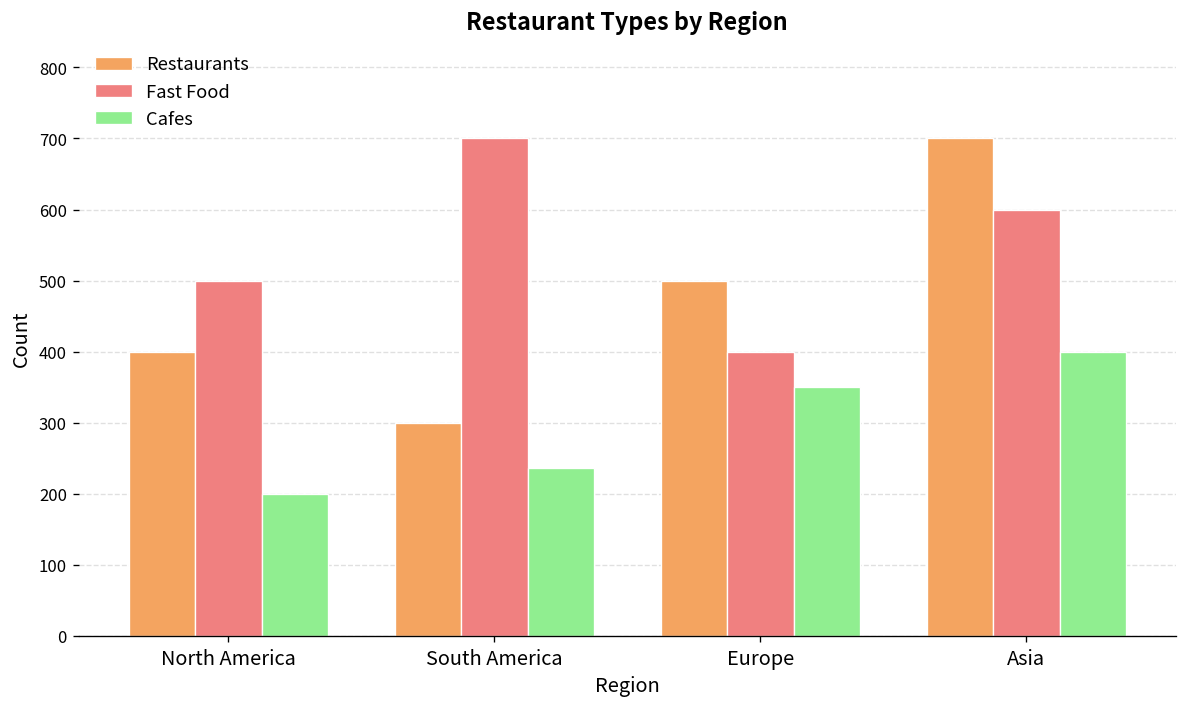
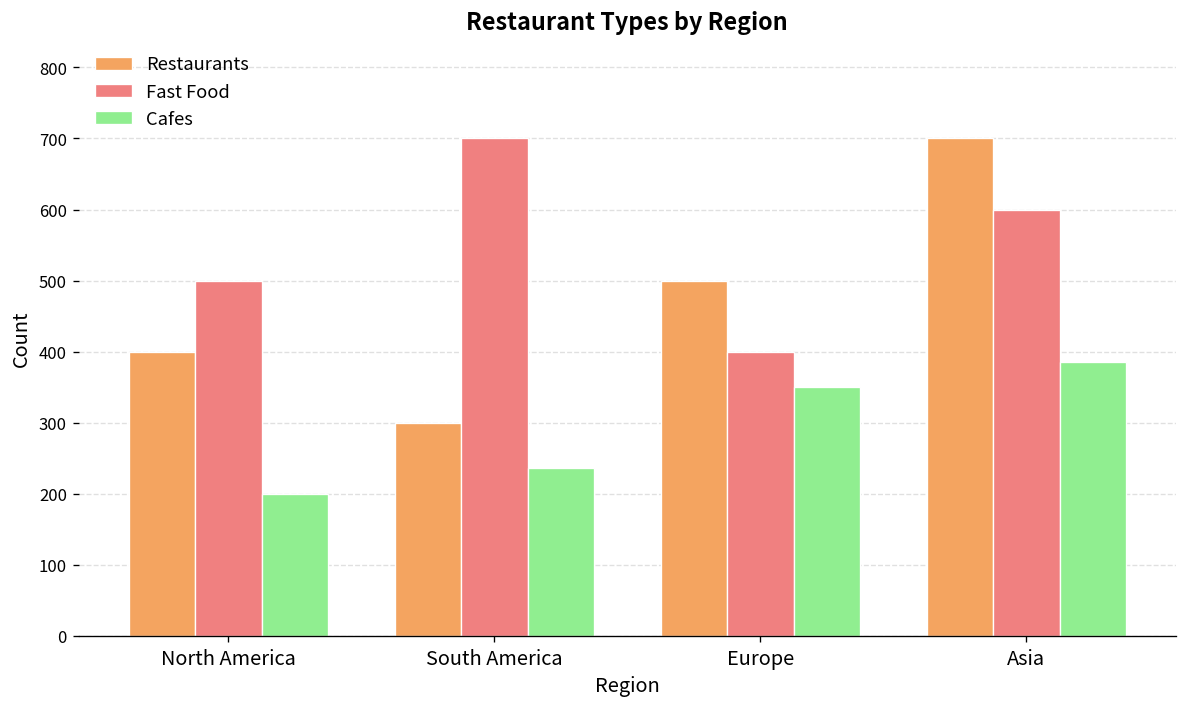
Cafes, Asia: 400 -> 390
